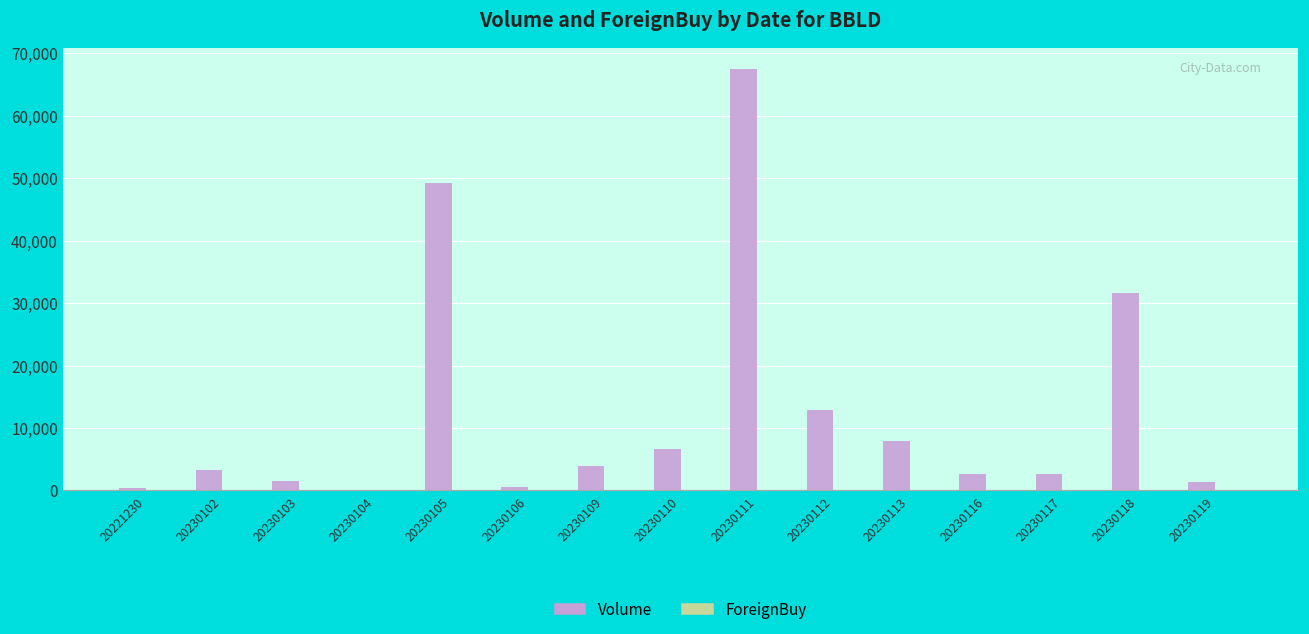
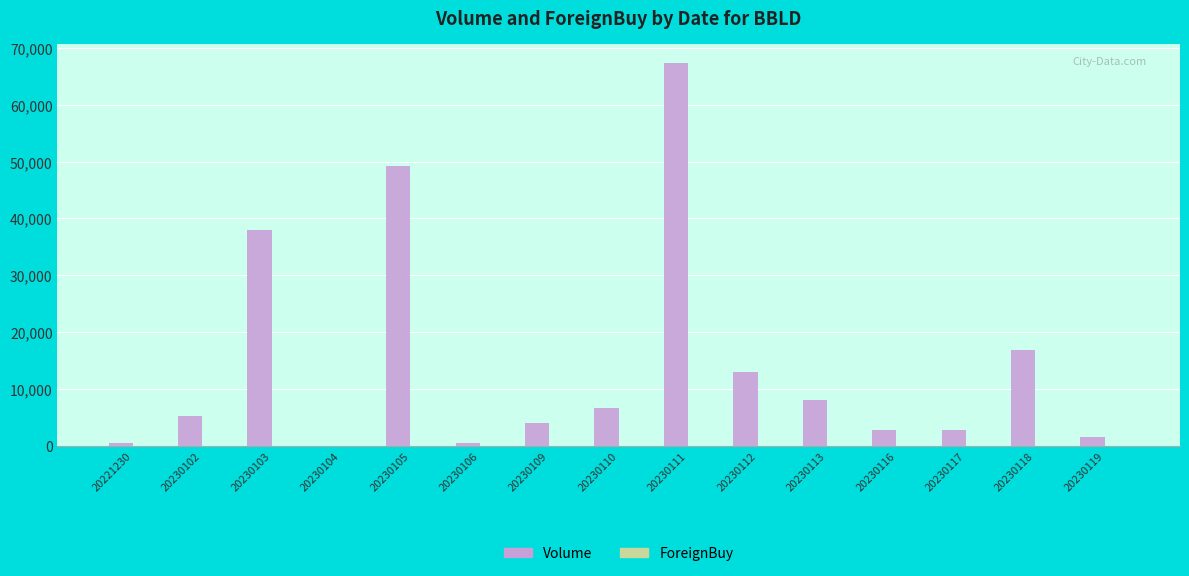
Volume, 20230102: 3,000 -> 5,000
Volume, 20230103: 2,000 -> 38,000
Volume, 20230118: 32,000 -> 17,000
